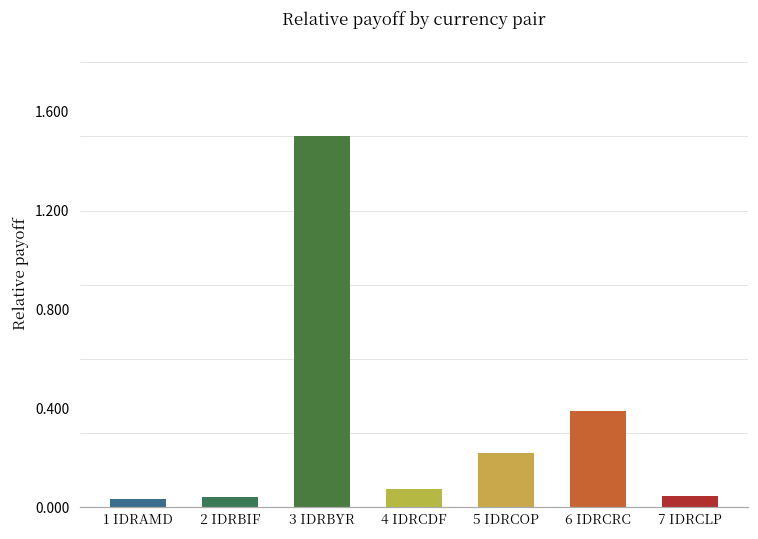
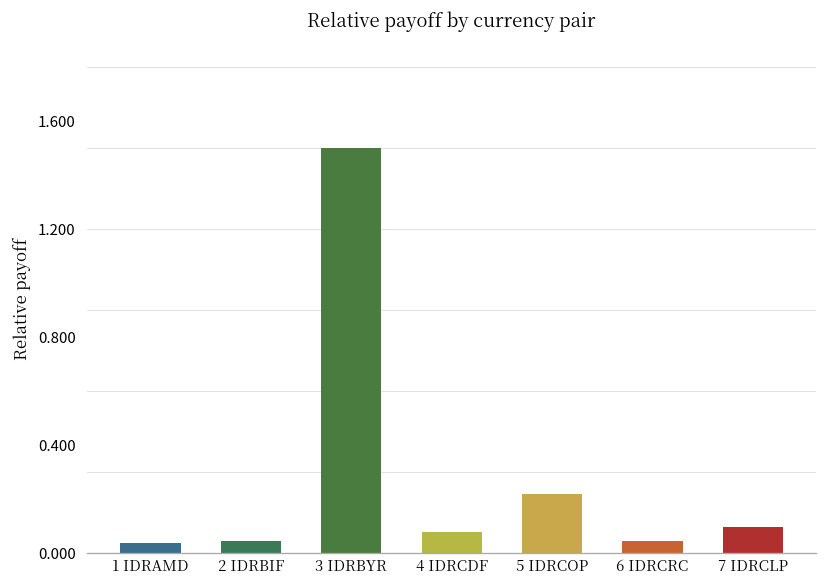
6 IDRCRC: 0.39 -> 0.04
7 IDRCLP: 0.05 -> 0.10
